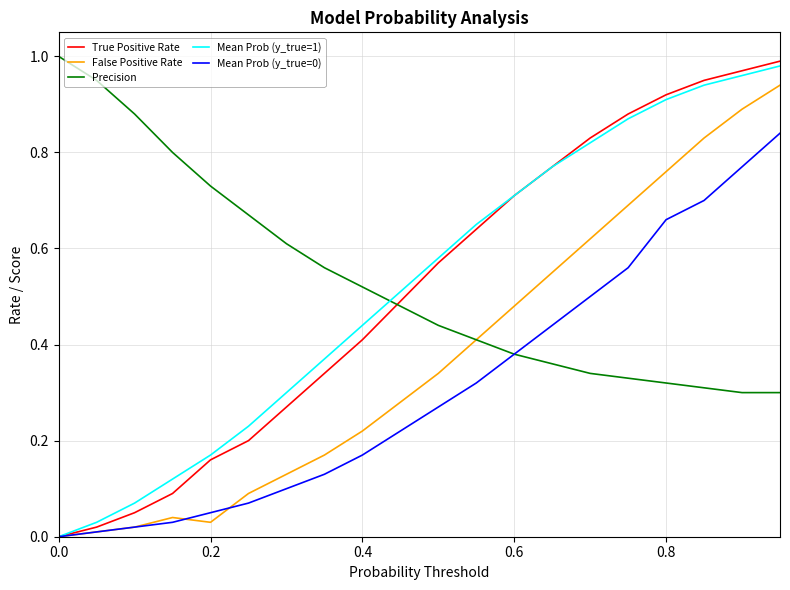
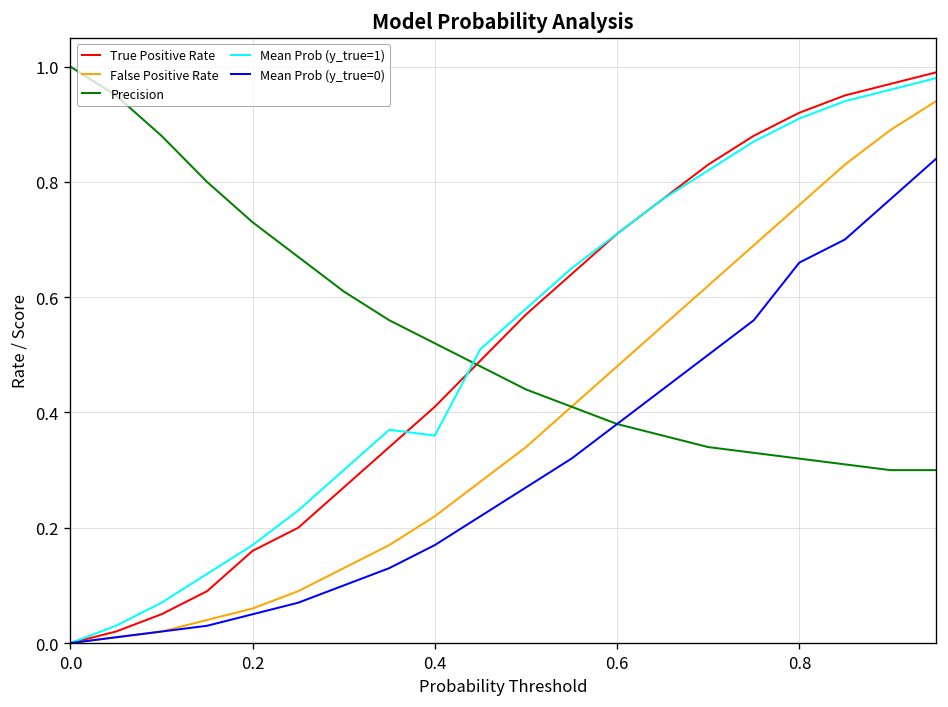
False Positive Rate, 0.2: 0.03 -> 0.06
Mean Prob (y_true=1), 0.4: 0.44 -> 0.36
